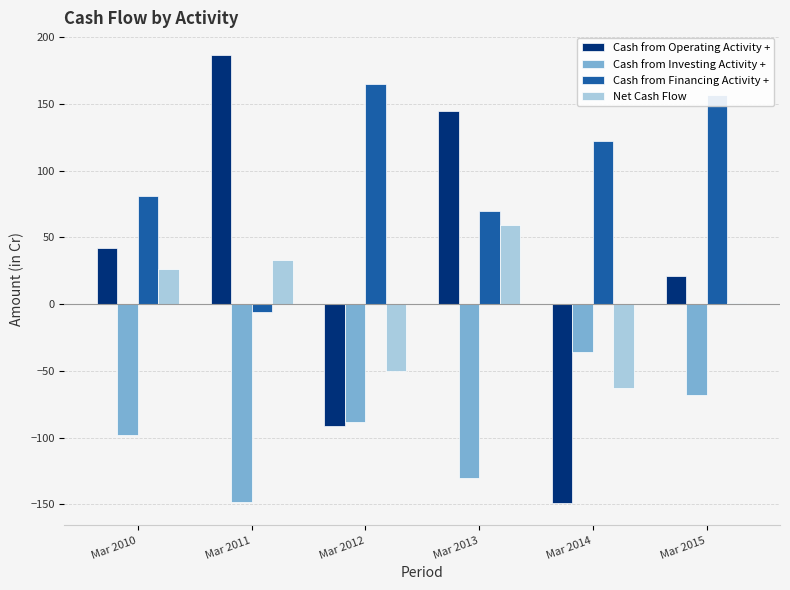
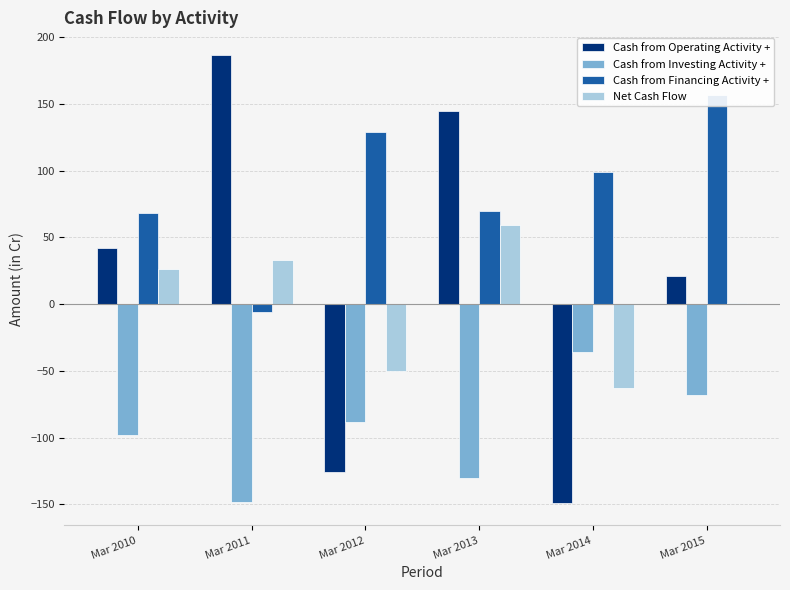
Cash from Financing Activity +, Mar 2010: 81 -> 68
Cash from Operating Activity +, Mar 2012: -91 -> -126
Cash from Financing Activity +, Mar 2012: 165 -> 129
Cash from Financing Activity +, Mar 2014: 122 -> 99
